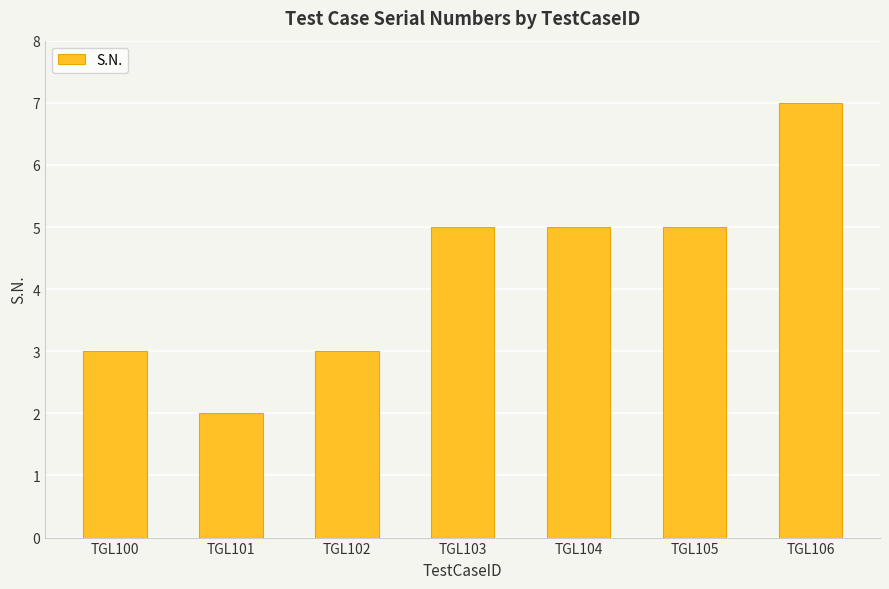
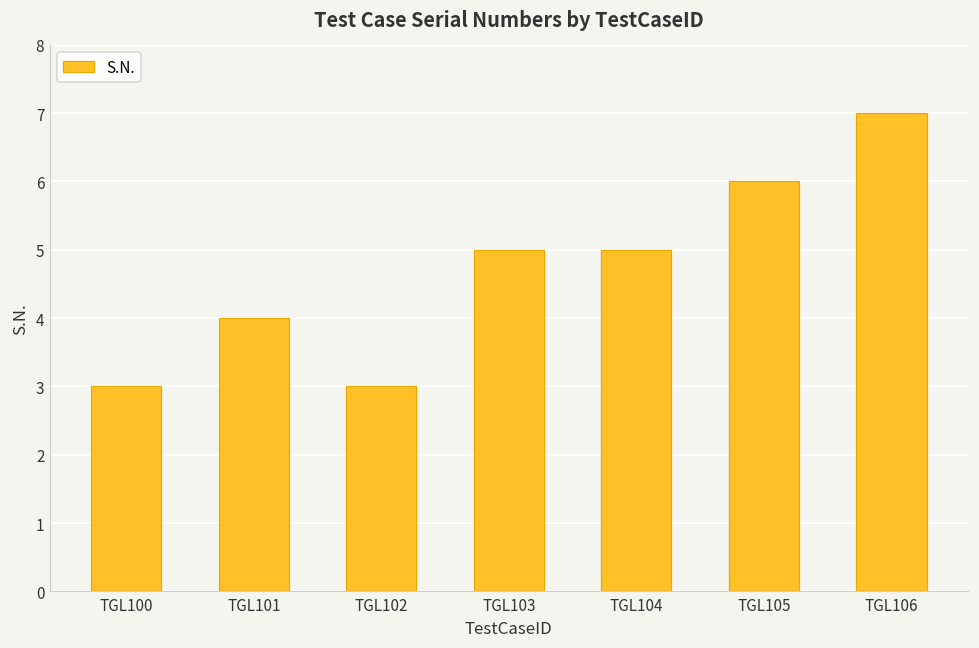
TGL101: 2 -> 4
TGL105: 5 -> 6
